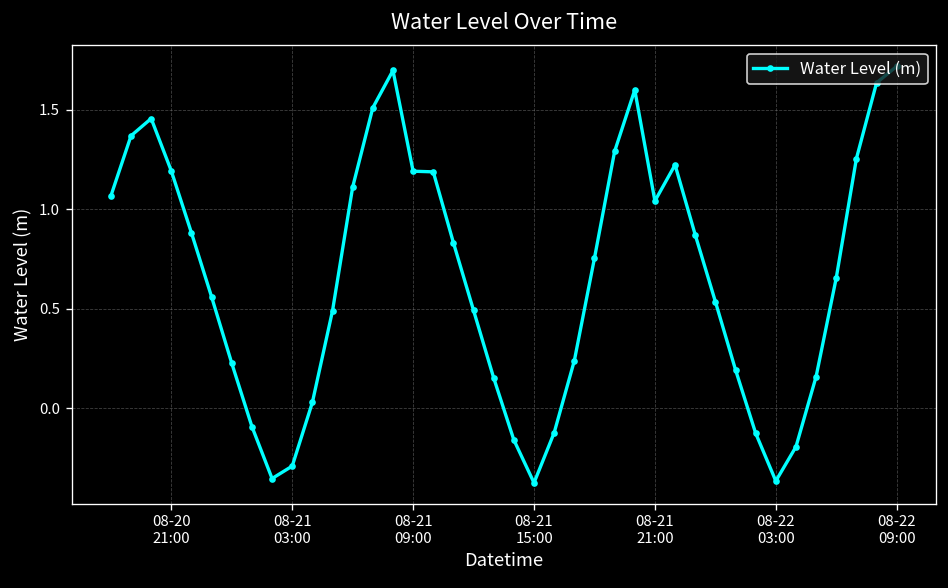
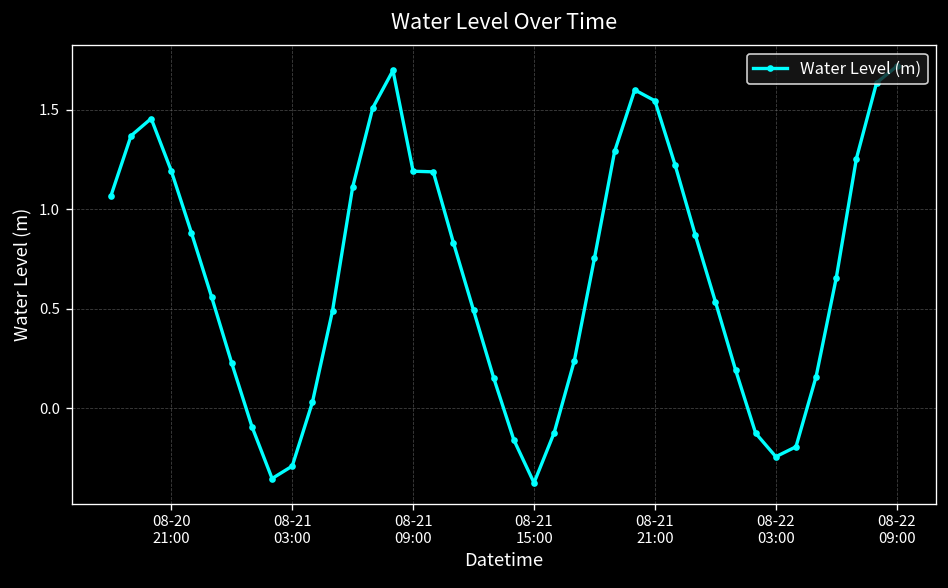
08-21 21:00: 1.04 -> 1.54
08-22 03:00: -0.37 -> -0.24
